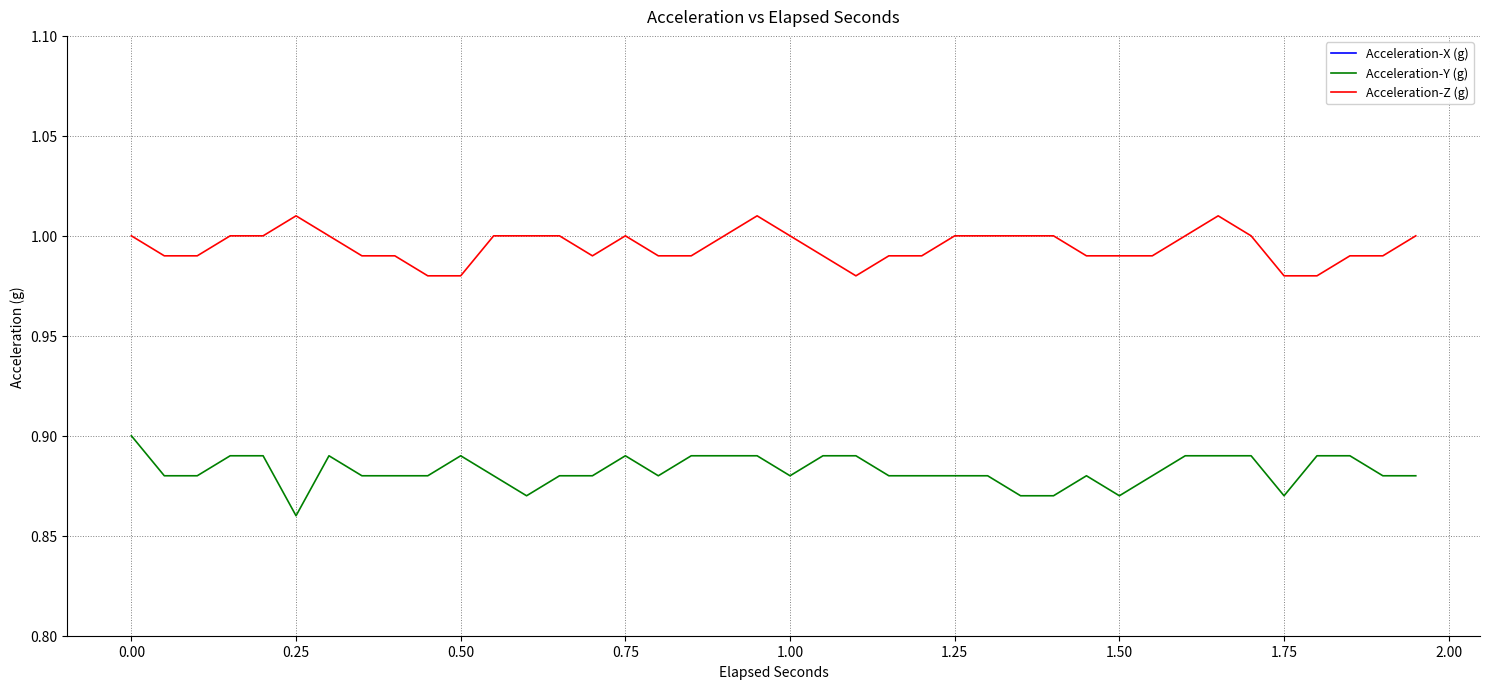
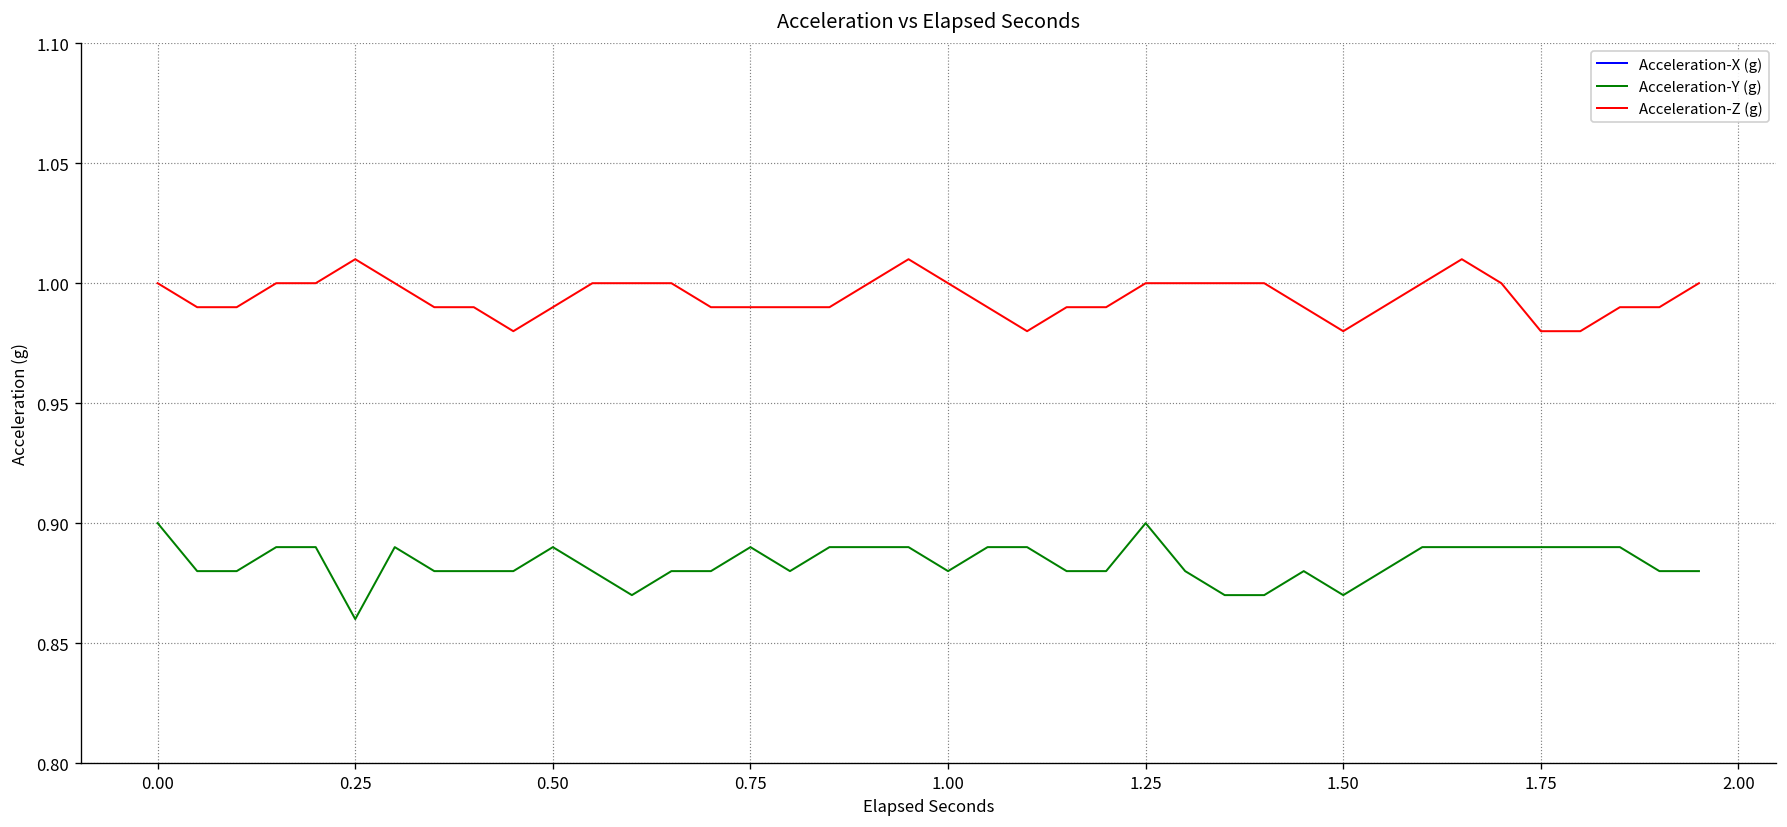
Acceleration-Z (g), 0.50: 0.98 -> 0.99
Acceleration-Z (g), 0.75: 1.00 -> 0.99
Acceleration-Y (g), 1.25: 0.88 -> 0.90
Acceleration-Z (g), 1.50: 0.99 -> 0.98
Acceleration-Y (g), 1.75: 0.87 -> 0.89
